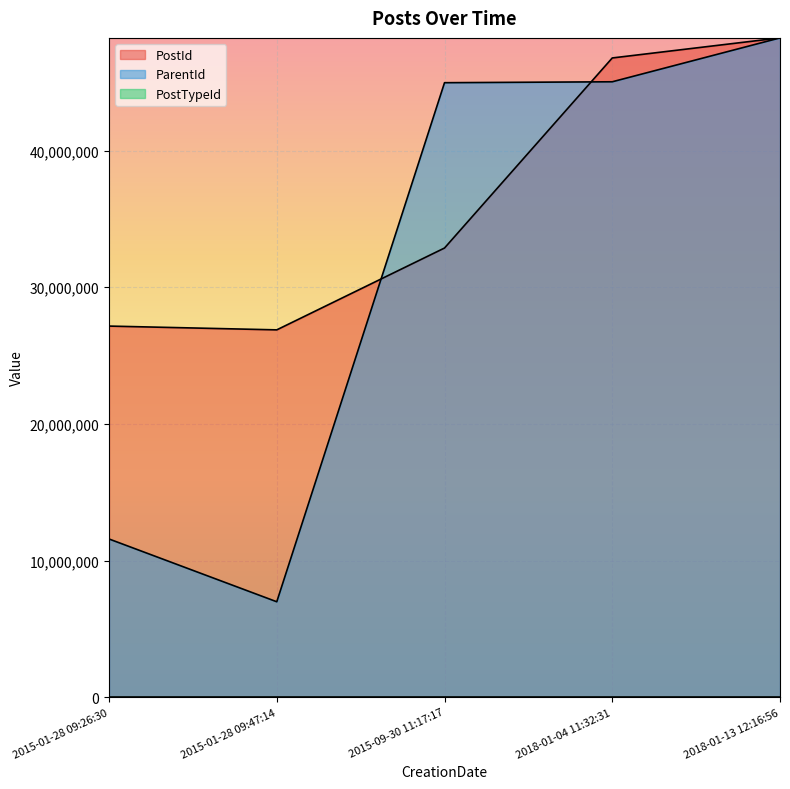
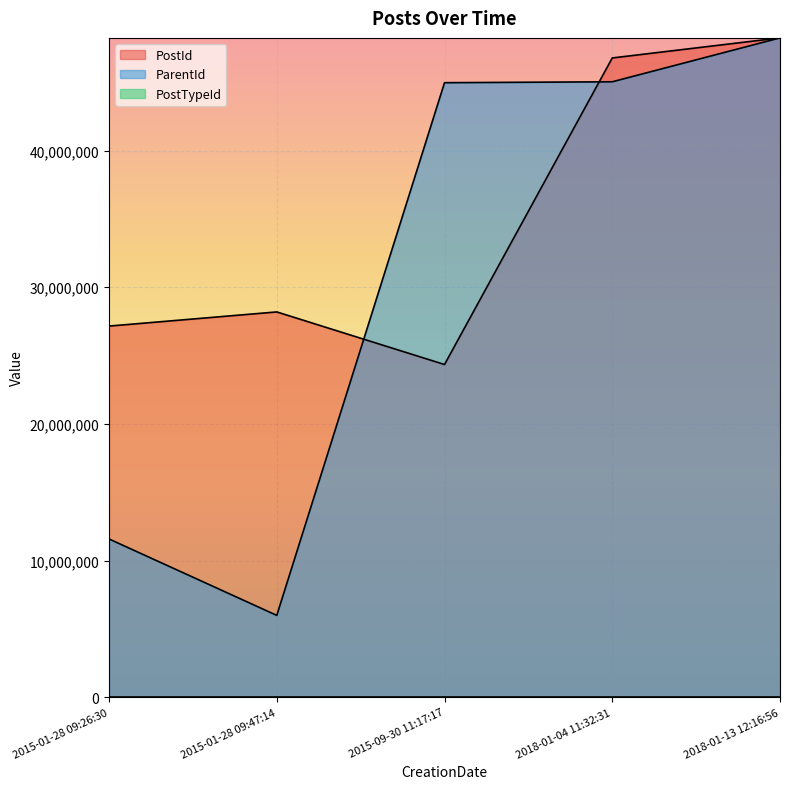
PostId, 2015-01-28 09:47:14: 26,900,000 -> 28,200,000
ParentId, 2015-01-28 09:47:14: 7,000,000 -> 6,000,000
PostId, 2015-09-30 11:17:17: 32,900,000 -> 24,300,000
